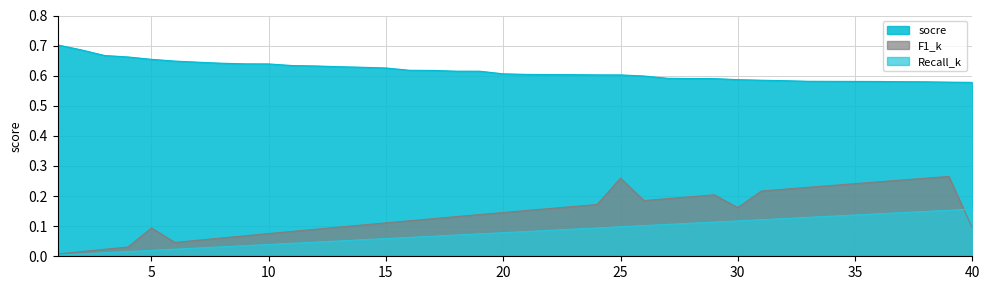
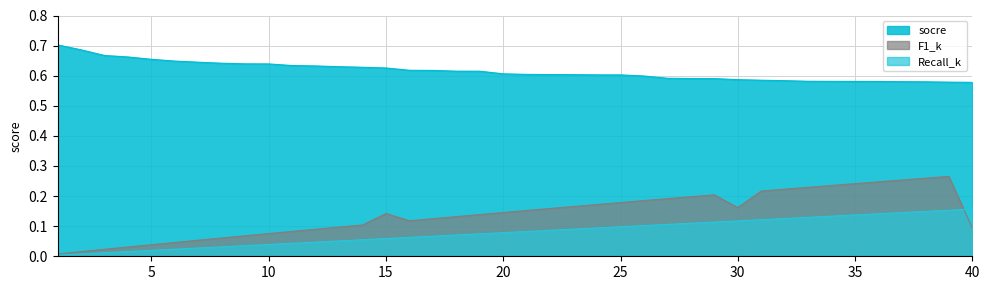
F1_k, 5: 0.09 -> 0.04
F1_k, 15: 0.11 -> 0.14
F1_k, 25: 0.26 -> 0.18
